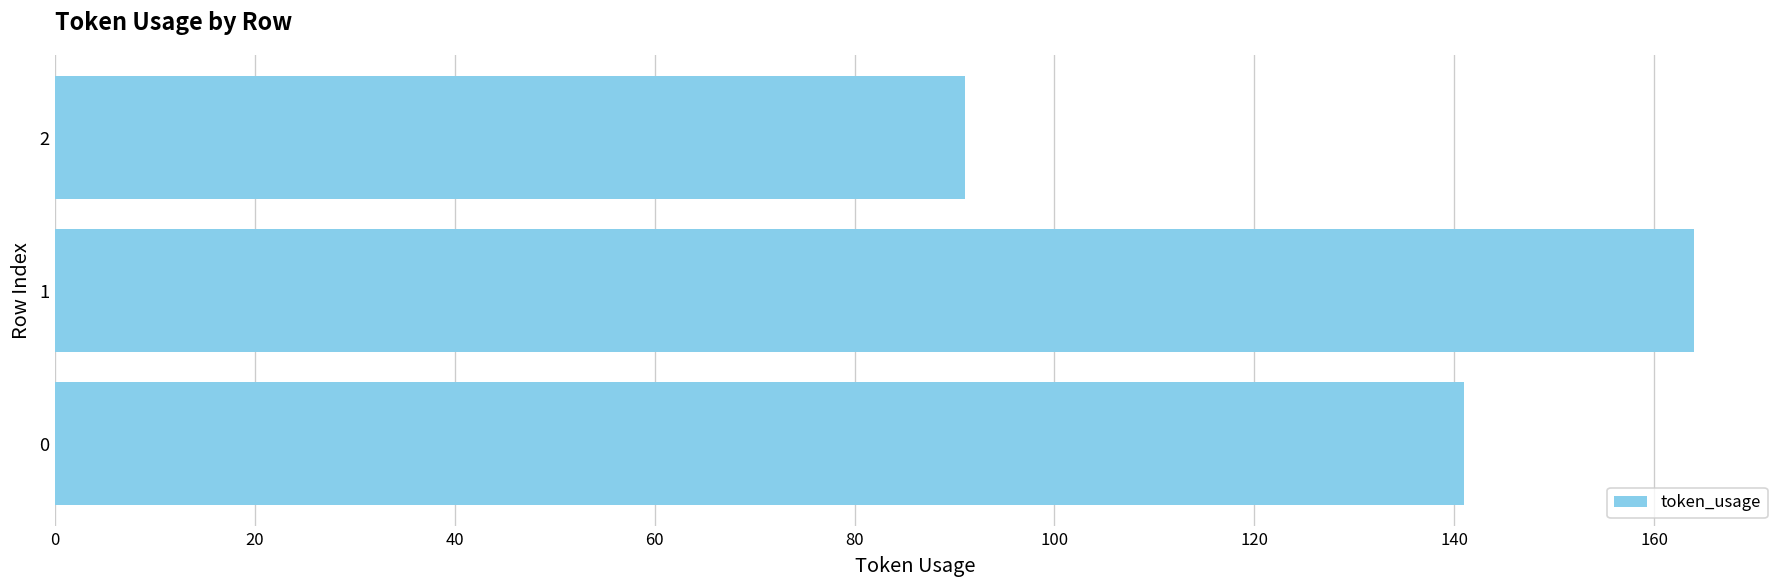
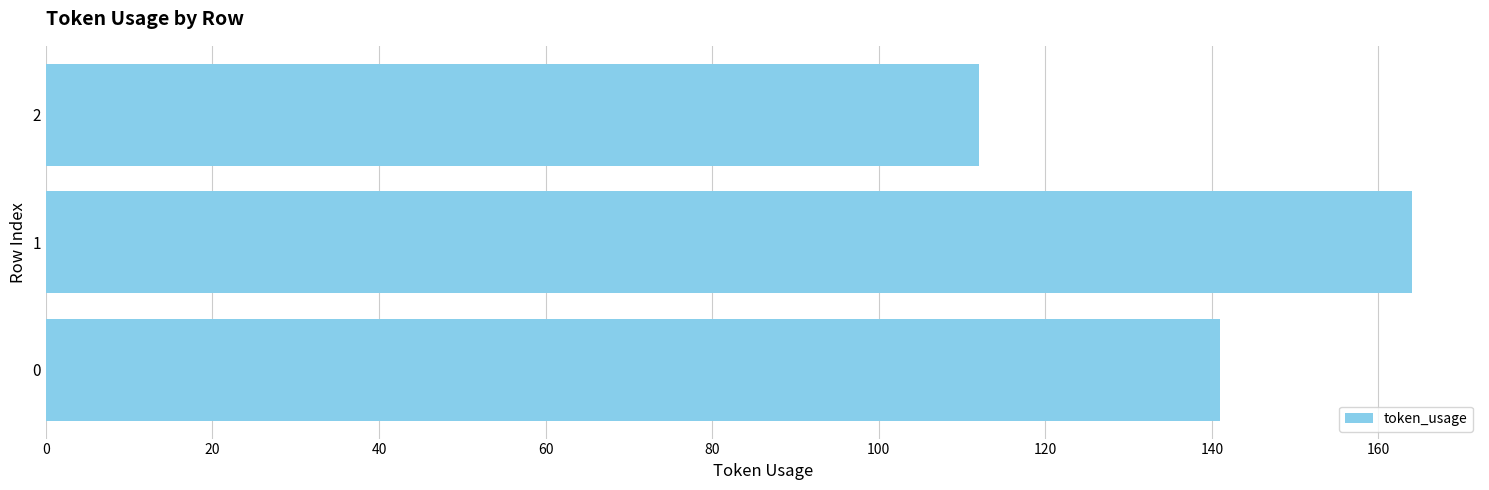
2: 91 -> 112
